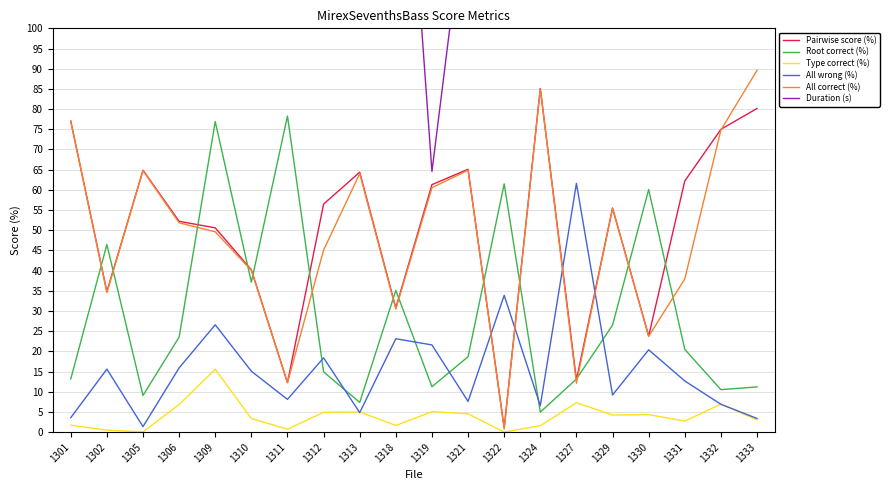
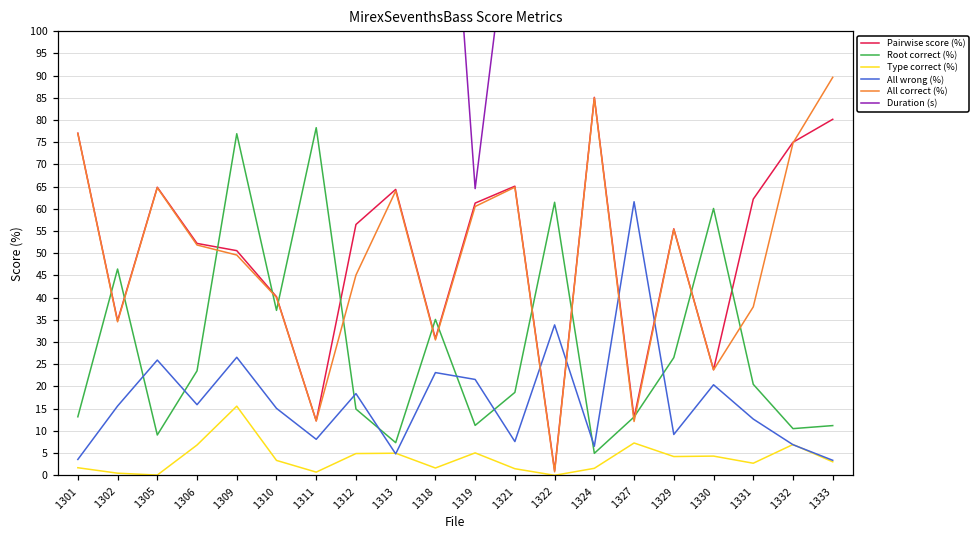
All wrong (%), 1305: 1 -> 26
Type correct (%), 1321: 5 -> 1
